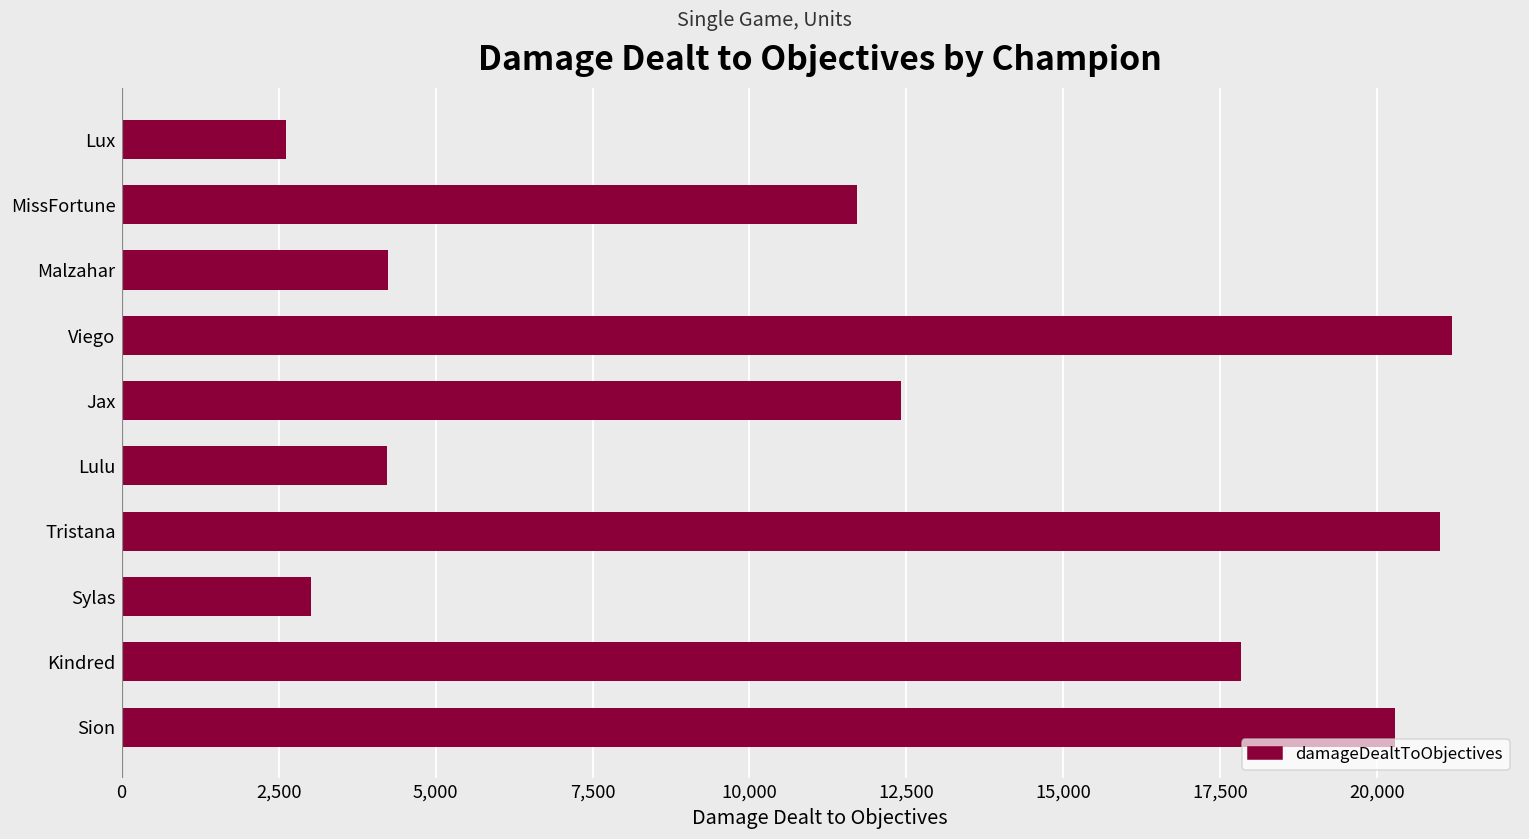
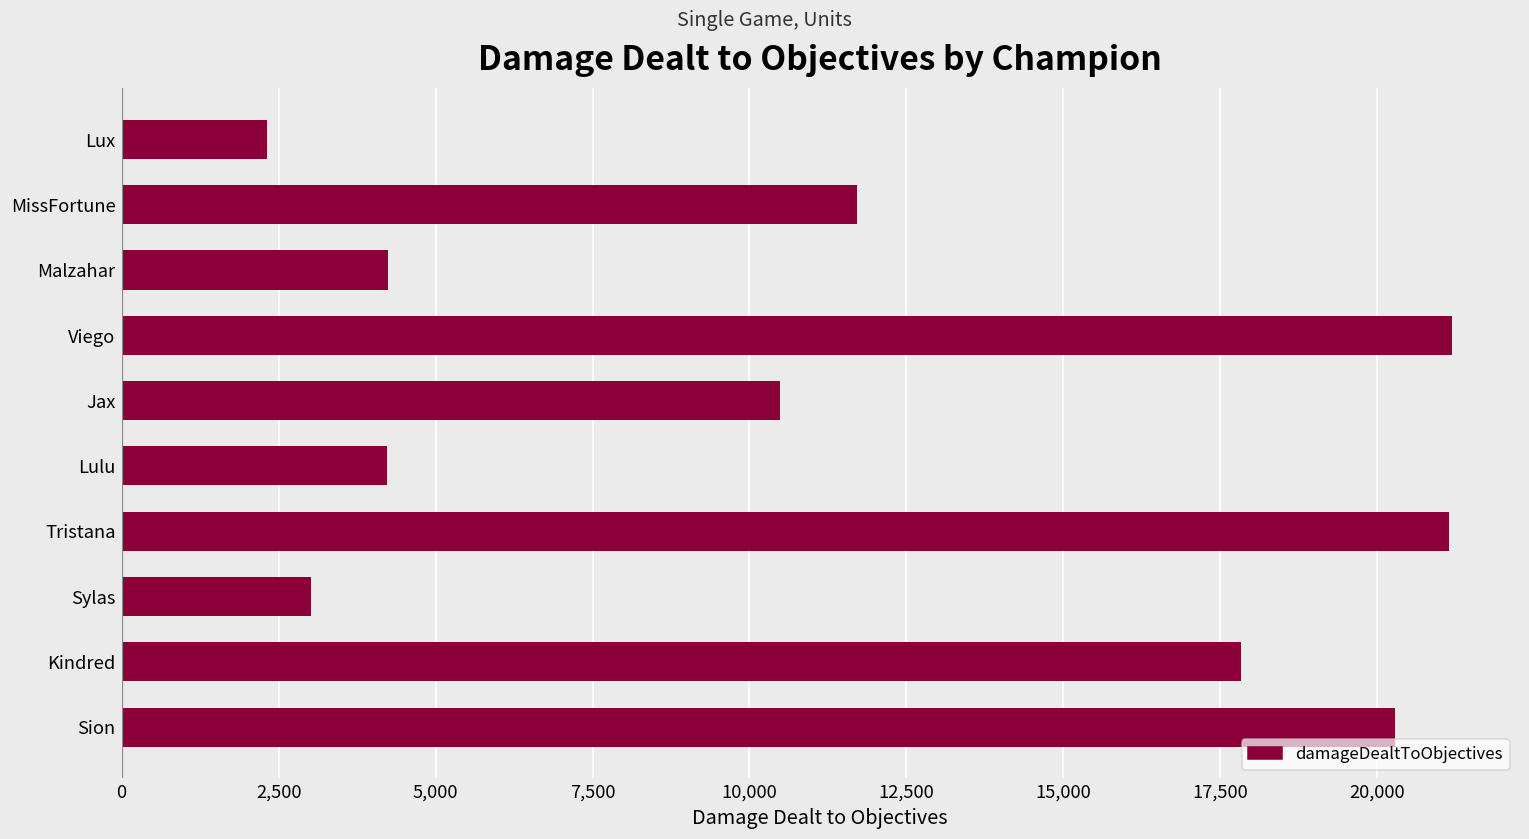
Lux: 2,600 -> 2,300
Jax: 12,400 -> 10,500
Tristana: 21,000 -> 21,100
